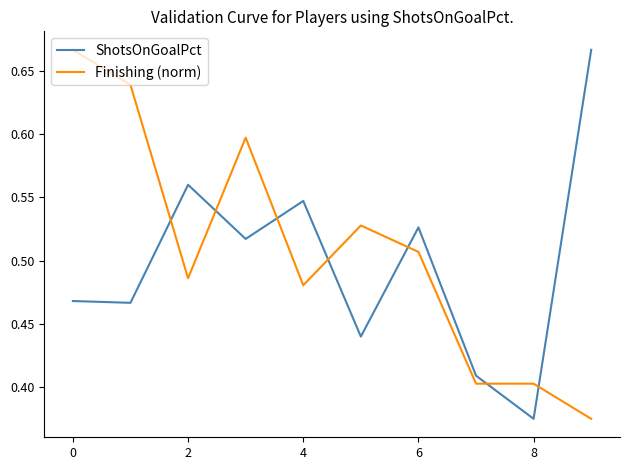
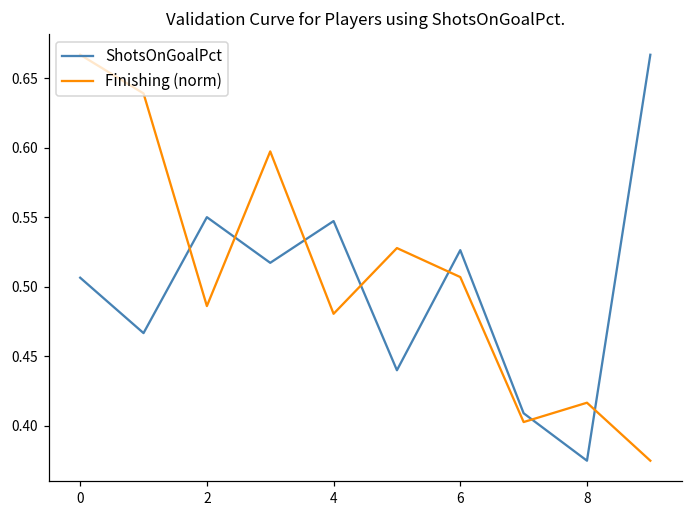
ShotsOnGoalPct, 0: 0.468 -> 0.507
ShotsOnGoalPct, 2: 0.56 -> 0.55
Finishing (norm), 8: 0.403 -> 0.417
